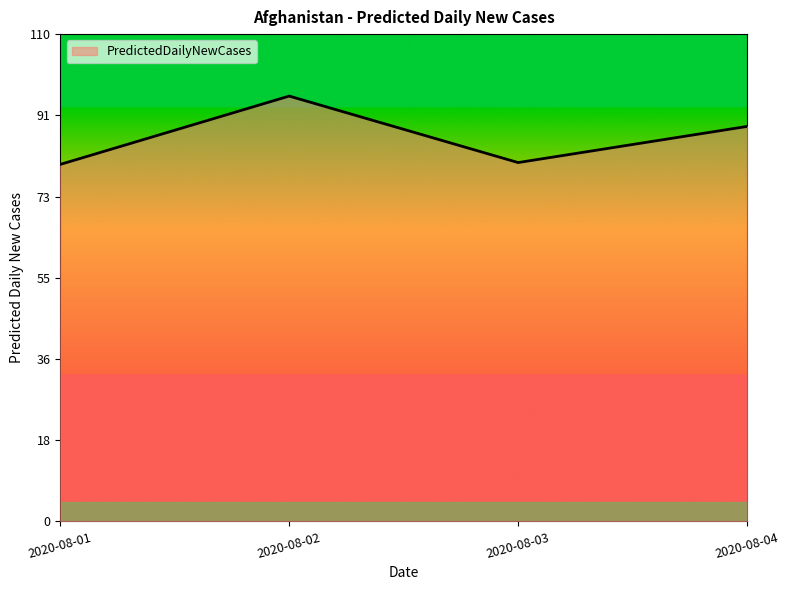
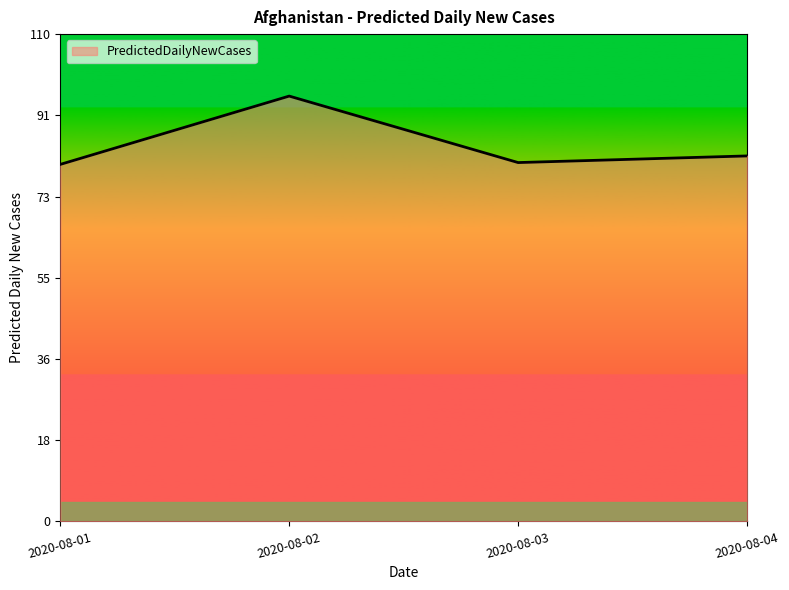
2020-08-04: 89 -> 83
